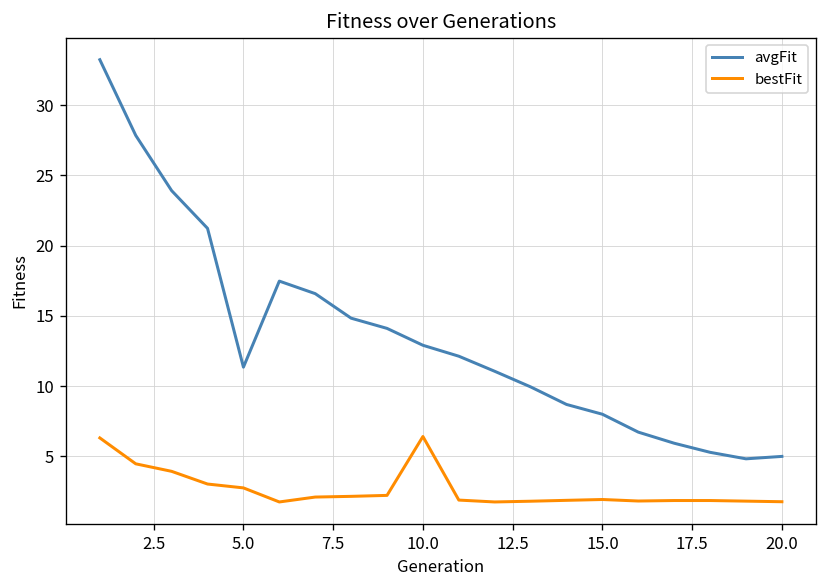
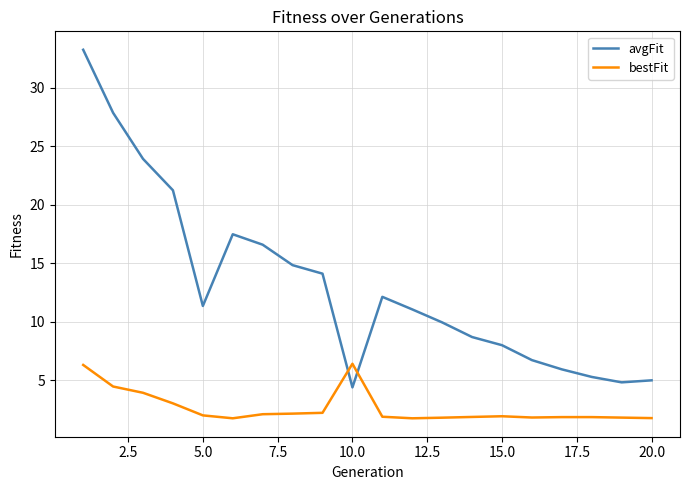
bestFit, 5.0: 2.8 -> 2.0
avgFit, 10.0: 12.9 -> 4.4
